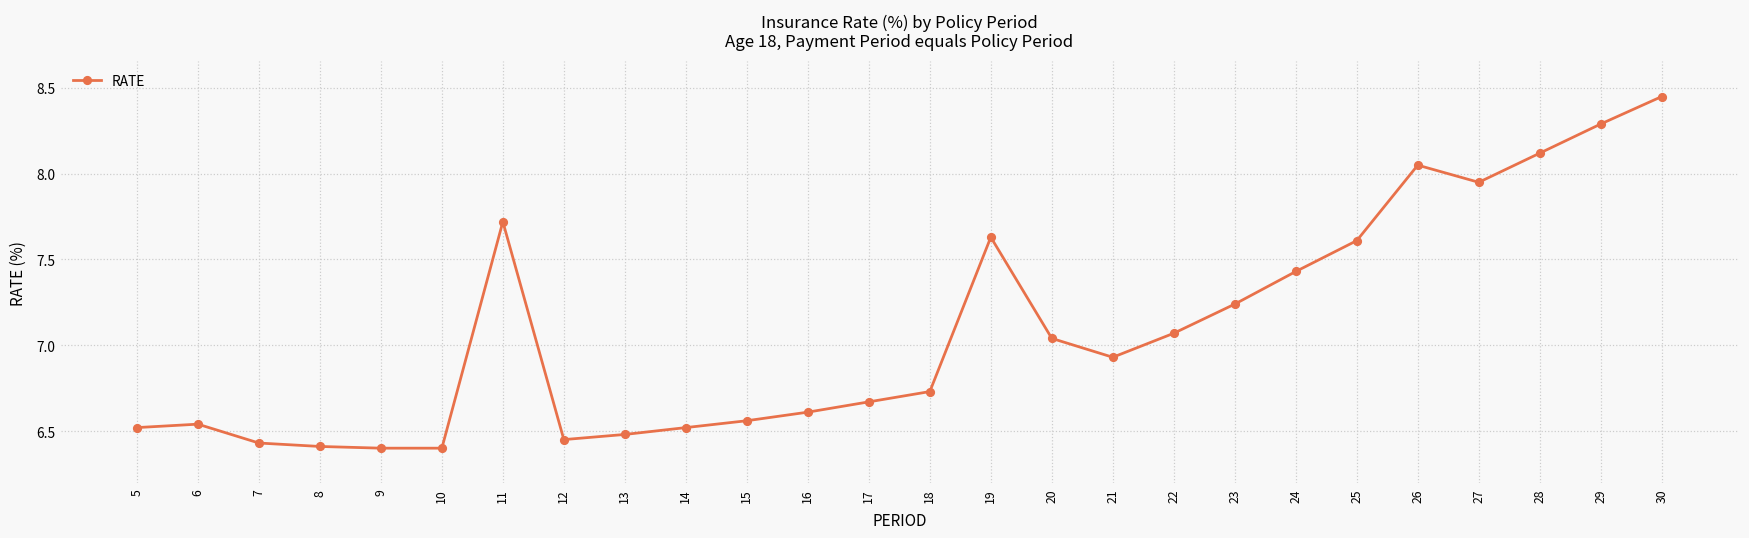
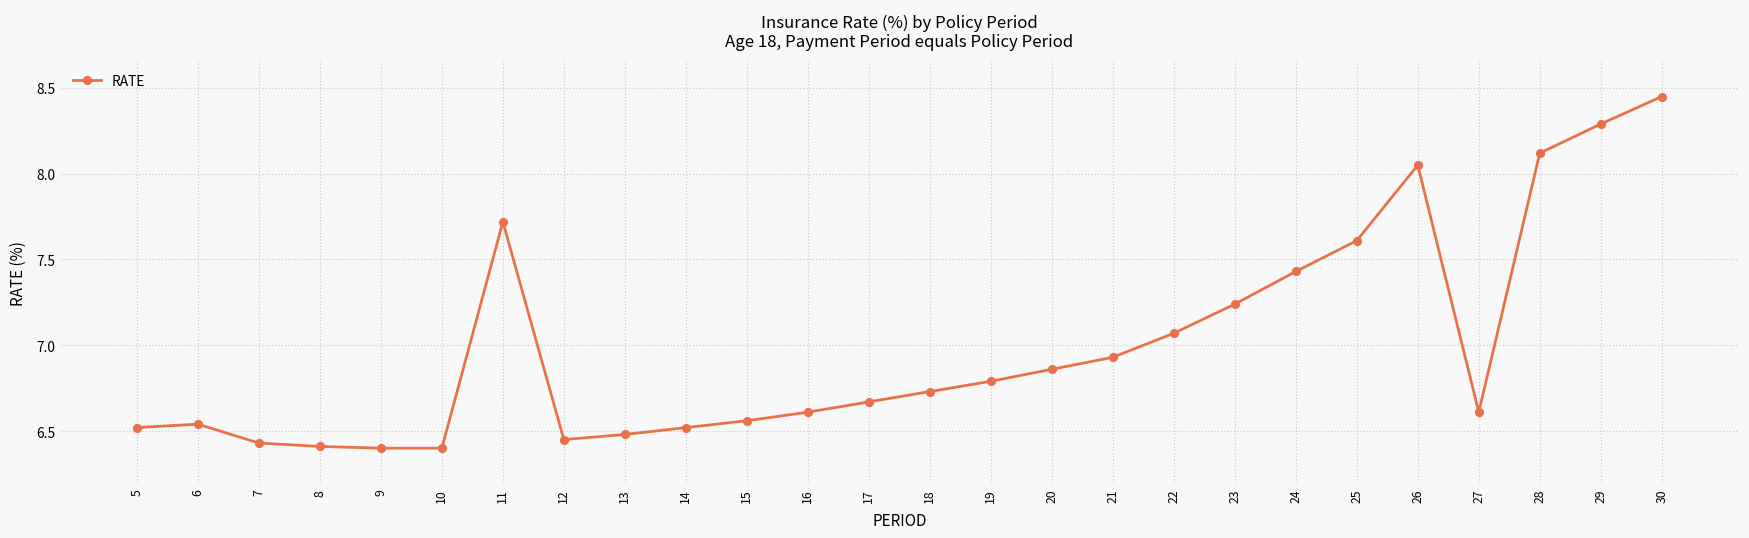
19: 7.63 -> 6.79
20: 7.04 -> 6.86
27: 7.95 -> 6.61
